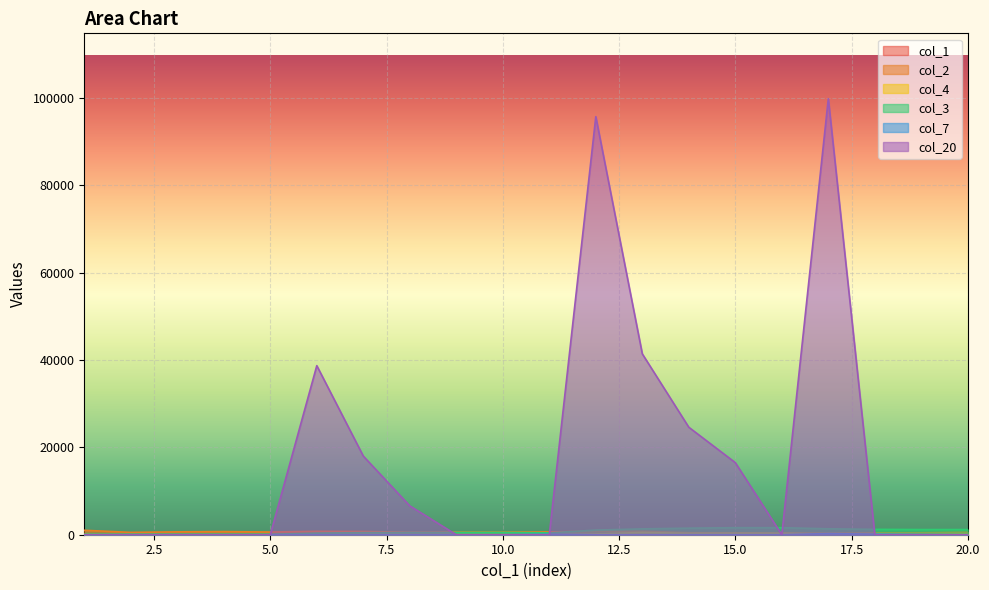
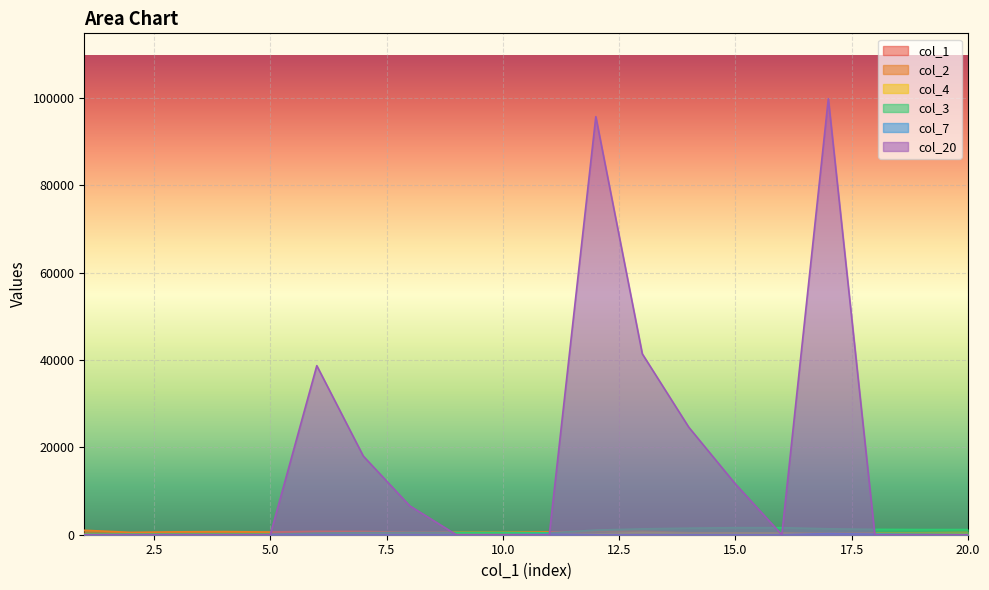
col_20, 15.0: 17000 -> 12000
